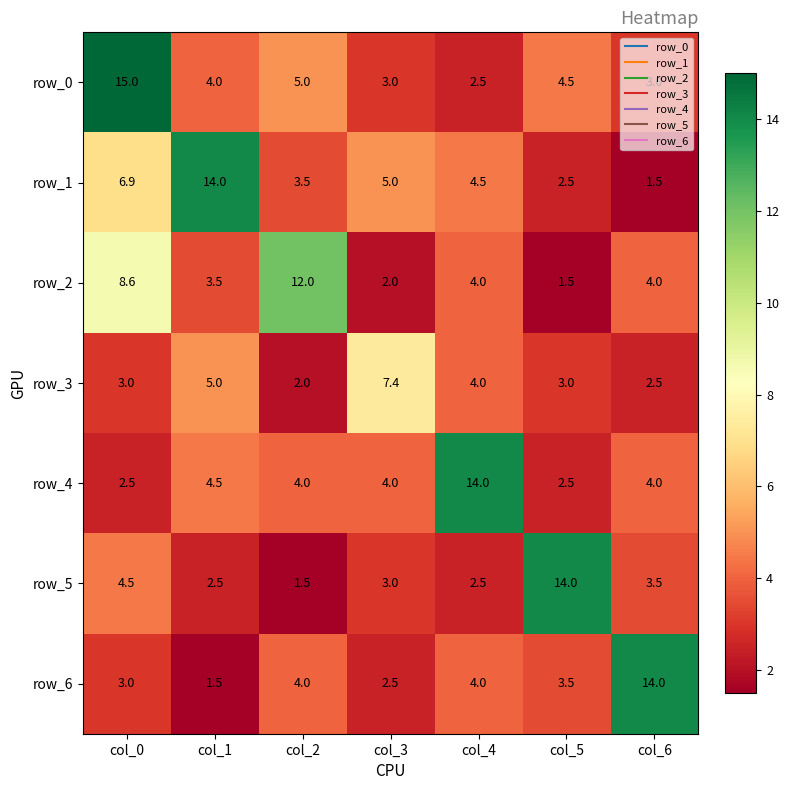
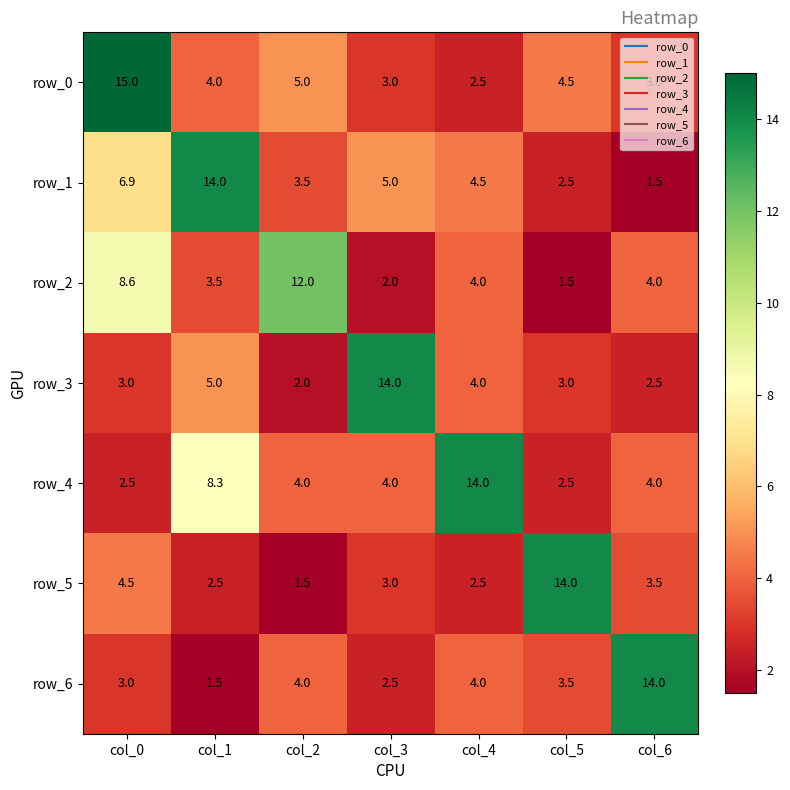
row_3, col_3: 7.4 -> 14.0
row_4, col_1: 4.5 -> 8.3
